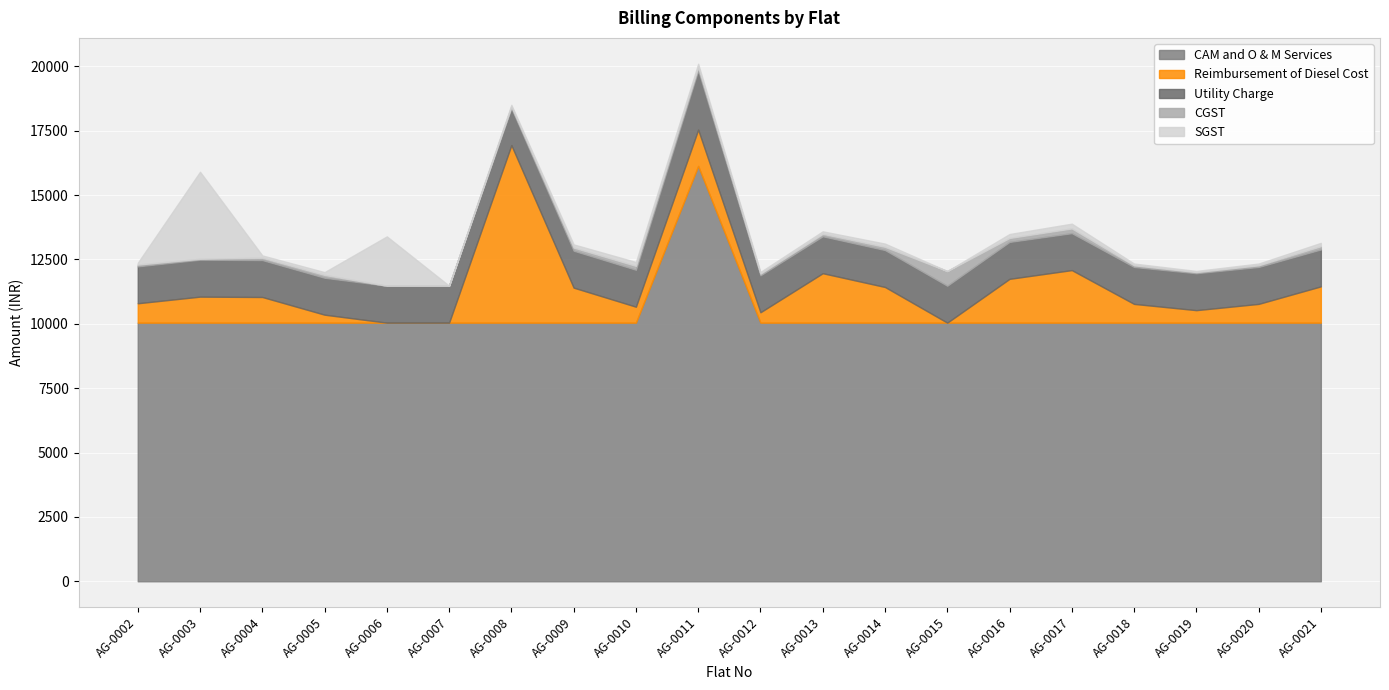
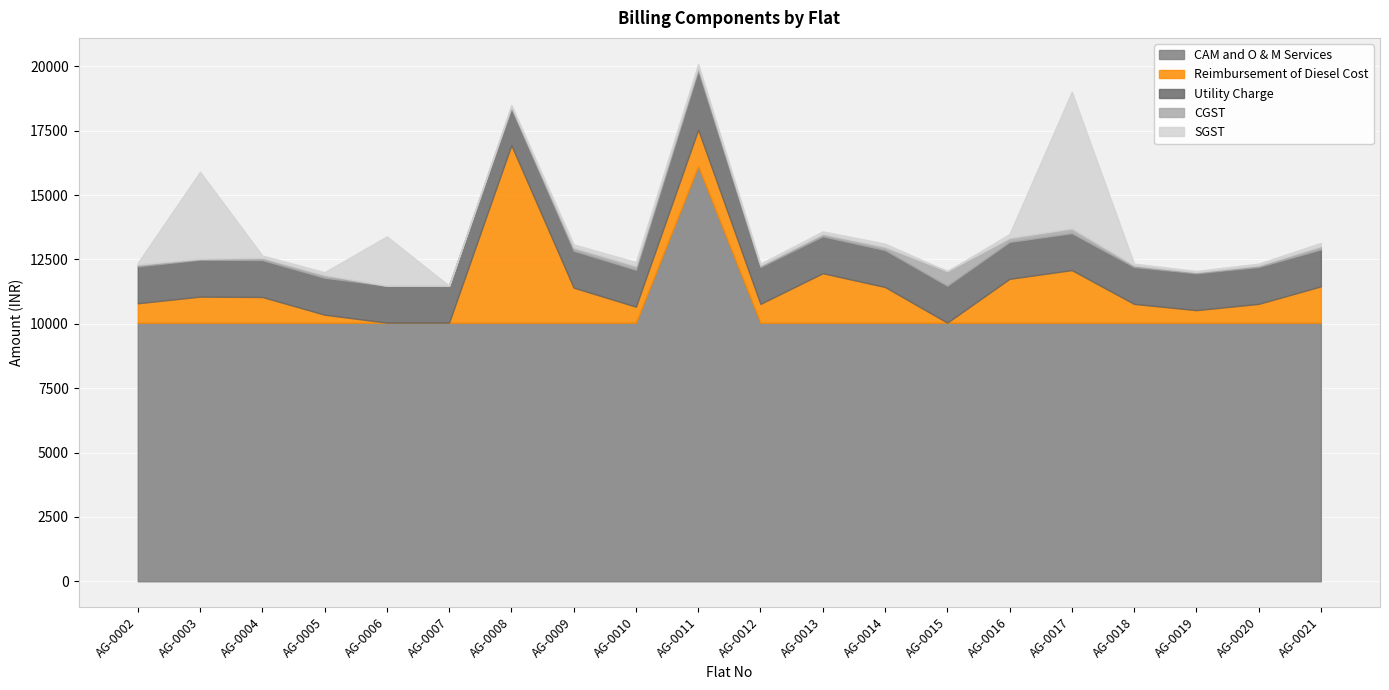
Reimbursement of Diesel Cost, AG-0012: 400 -> 700
SGST, AG-0017: 200 -> 5300
